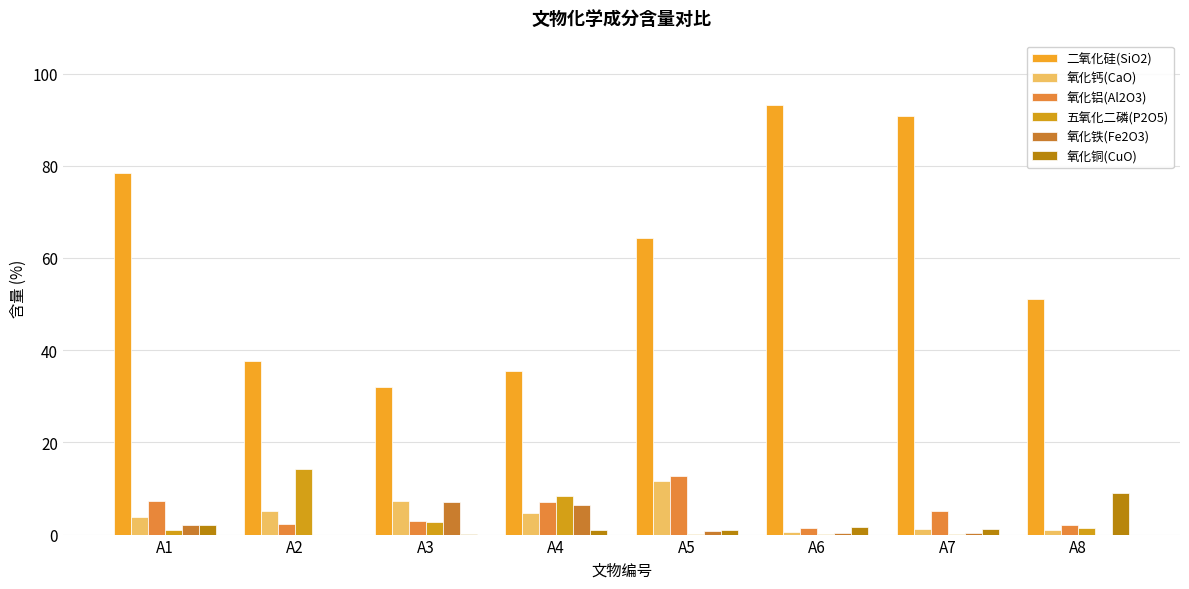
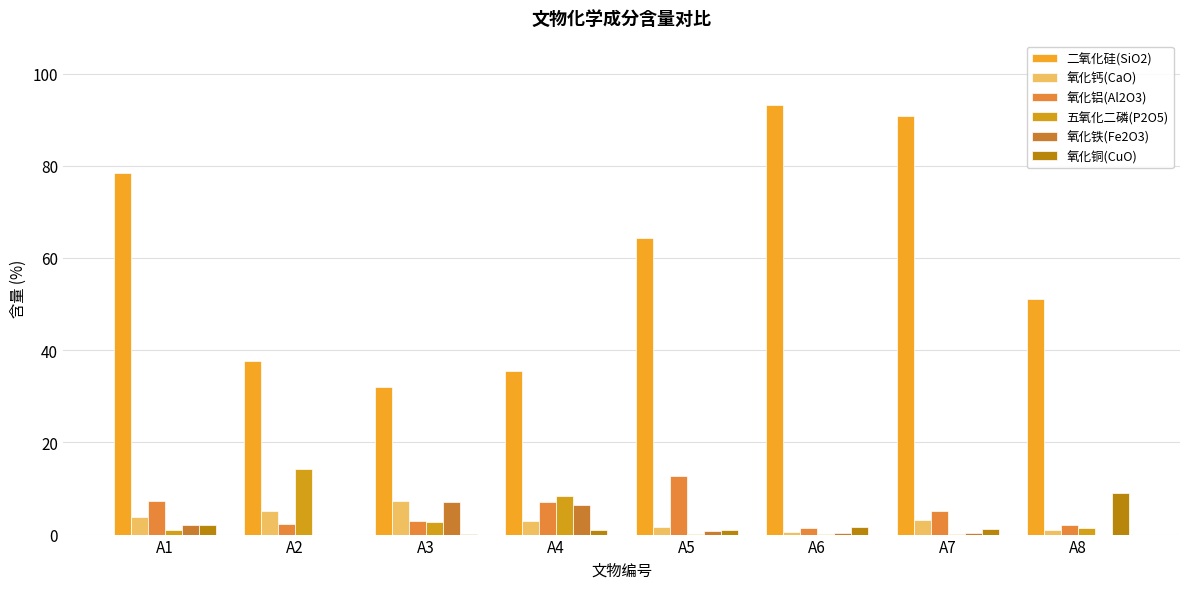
氧化钙(CaO), A4: 5 -> 3
氧化钙(CaO), A5: 12 -> 2
氧化钙(CaO), A7: 1 -> 3
